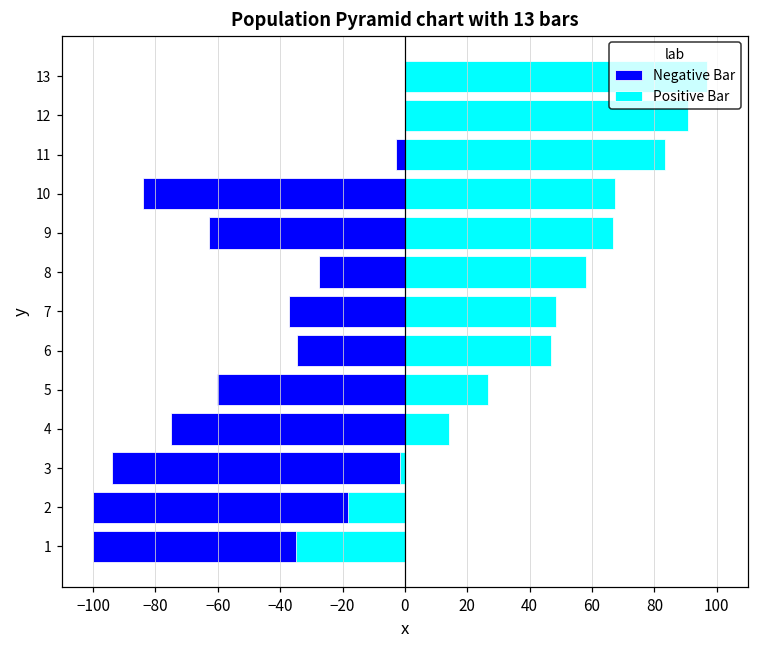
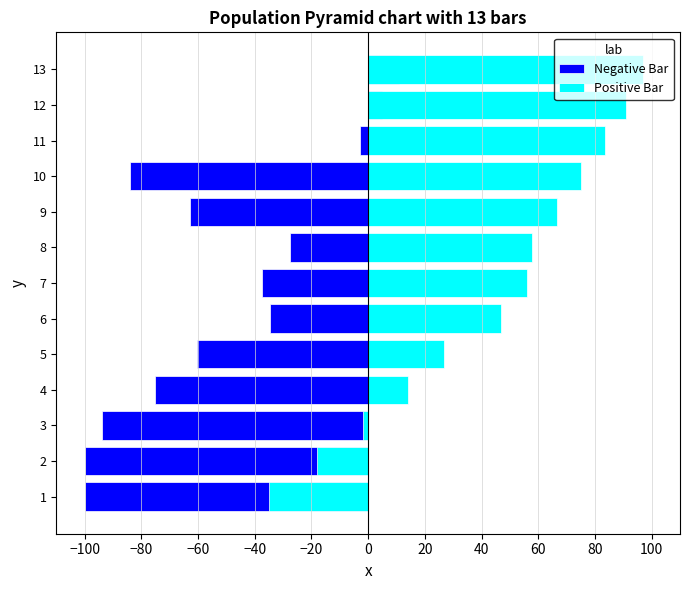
Positive Bar, 10: 67 -> 75
Positive Bar, 7: 48 -> 56
